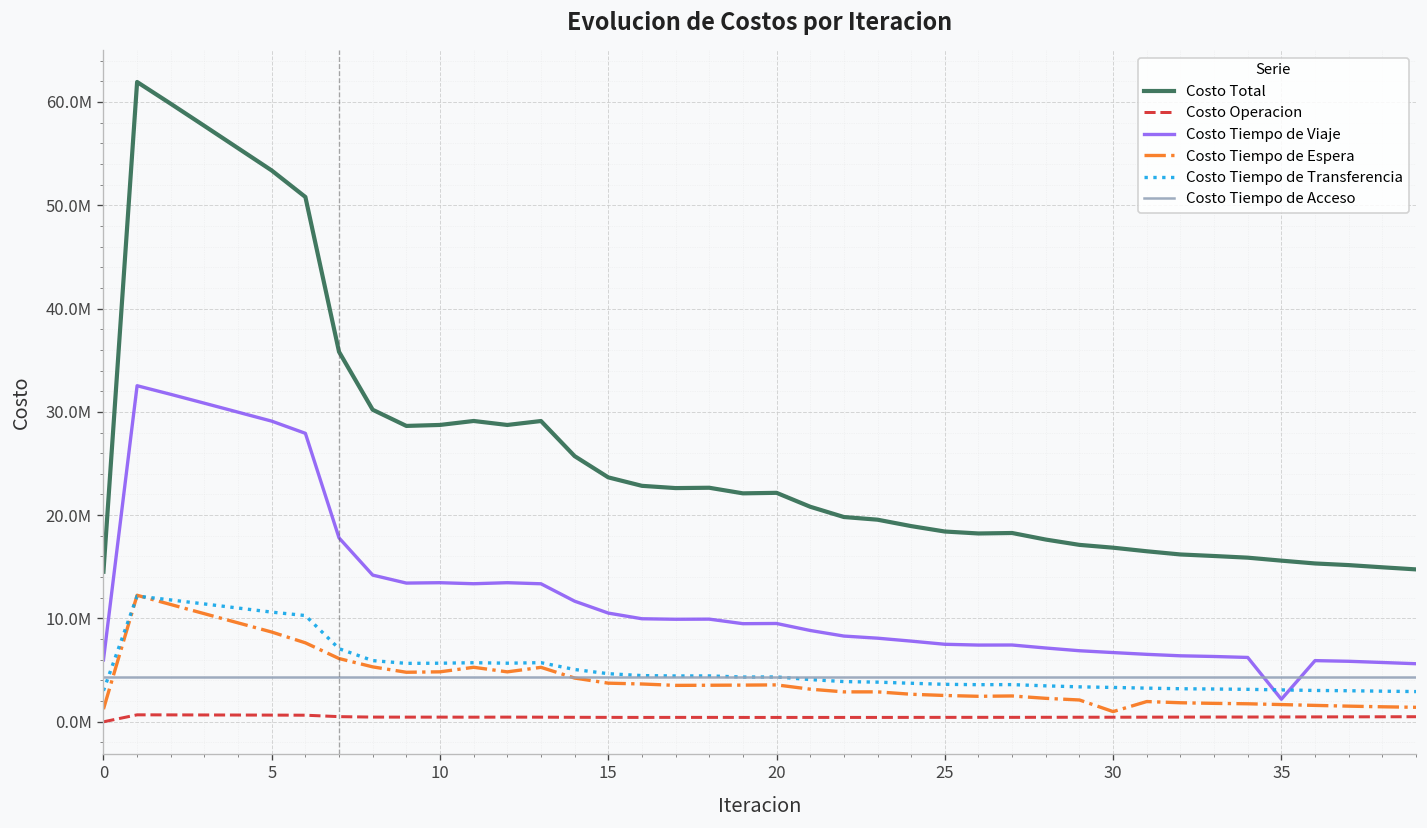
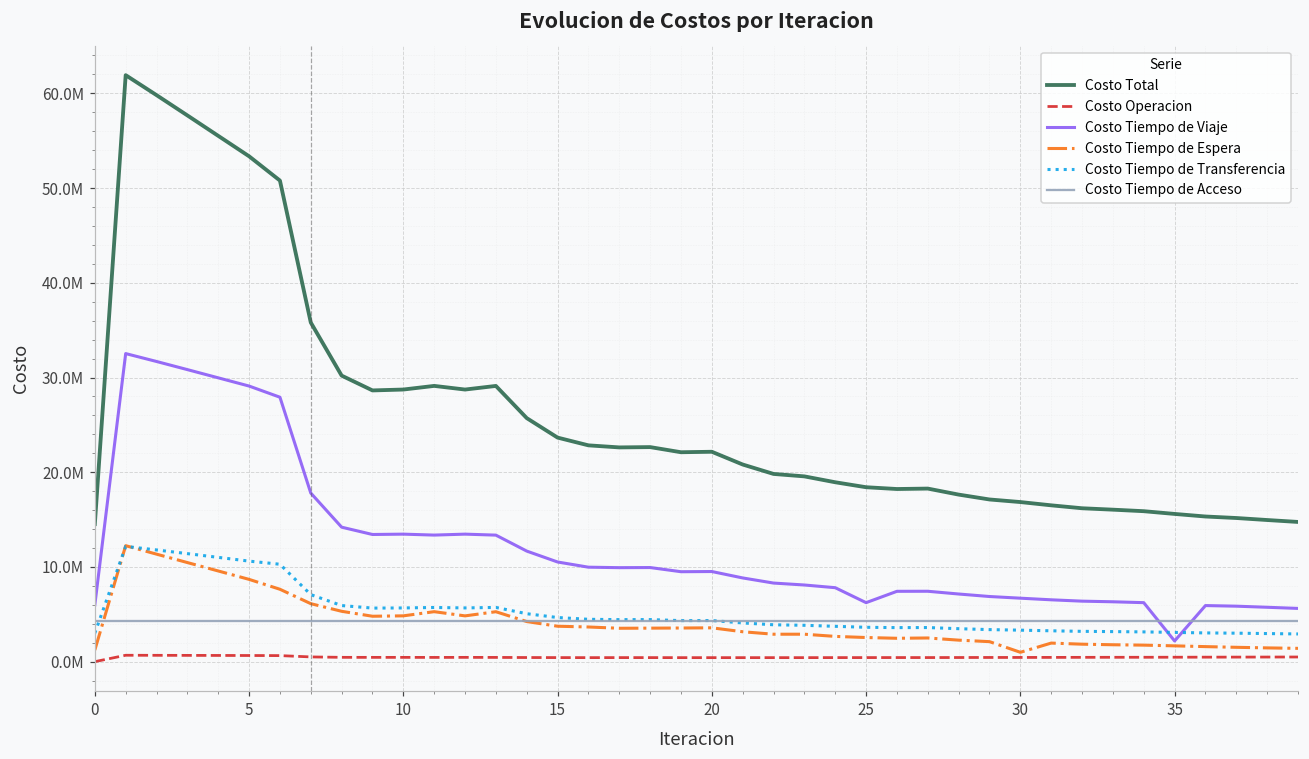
Costo Tiempo de Viaje, 25: 8000000 -> 6000000
